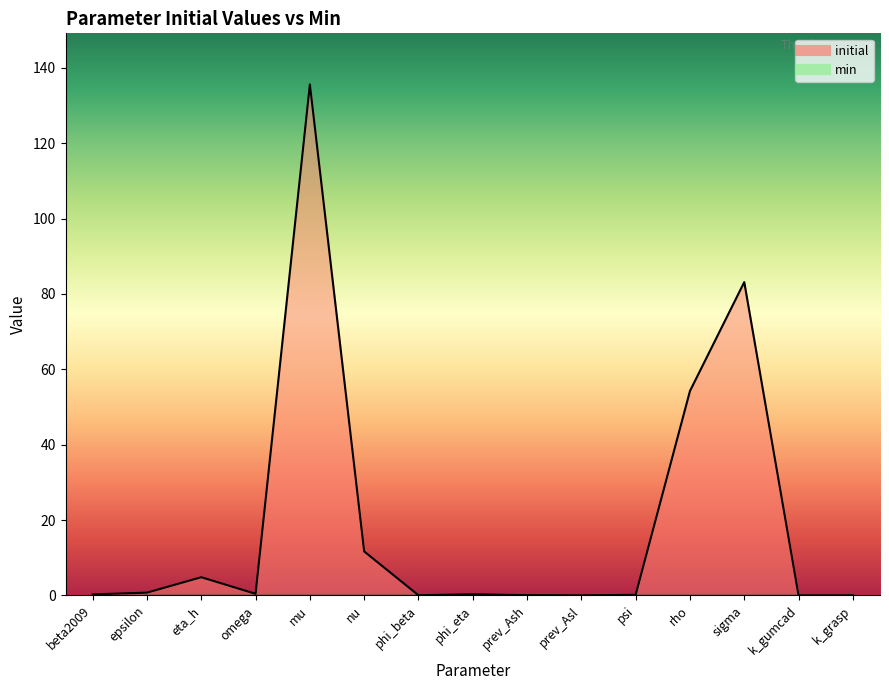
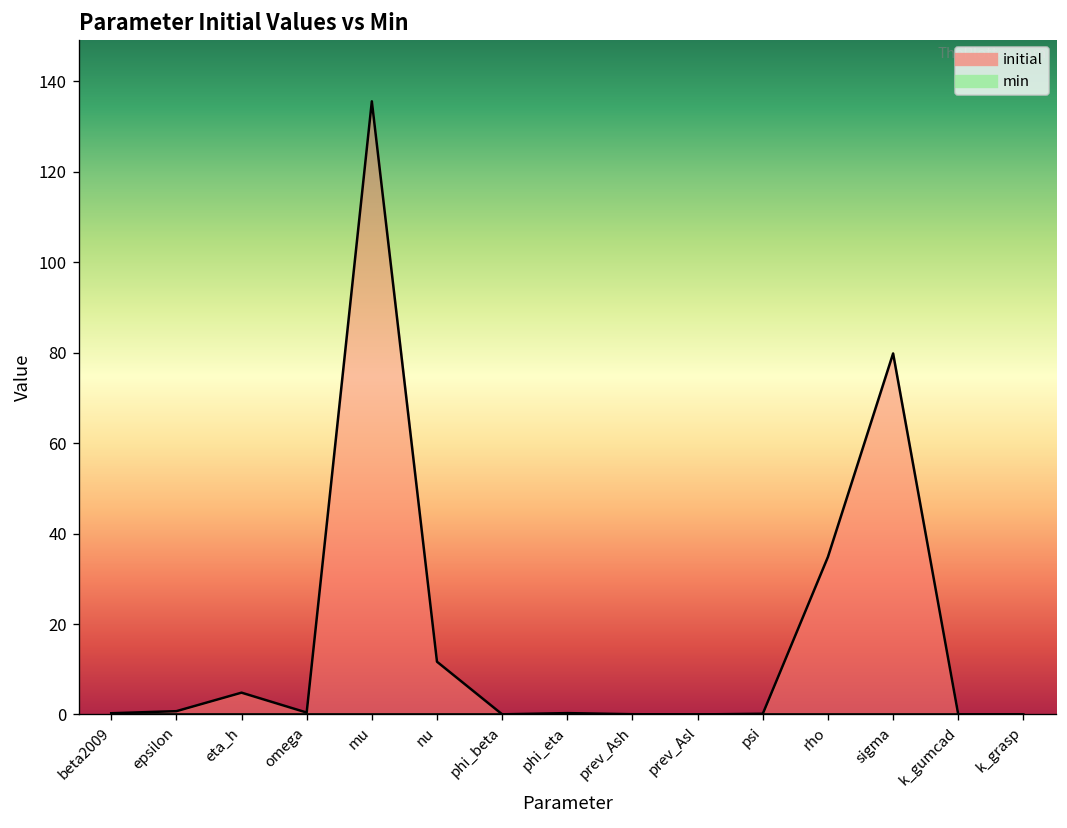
initial, rho: 54 -> 35
initial, sigma: 83 -> 80
